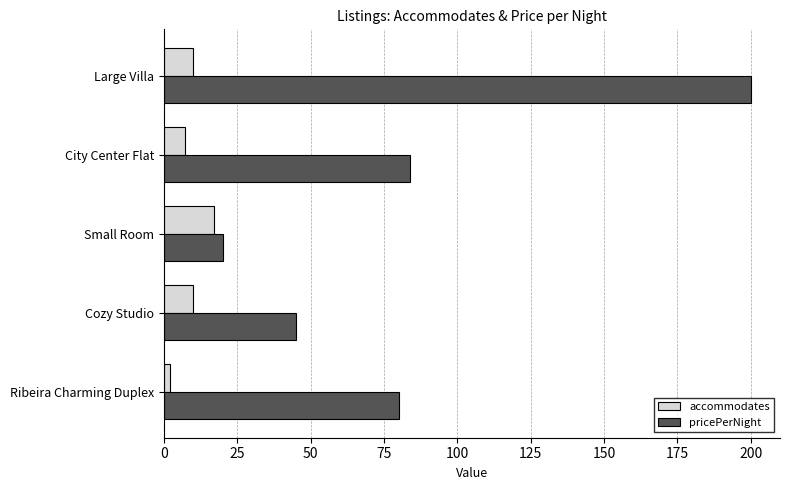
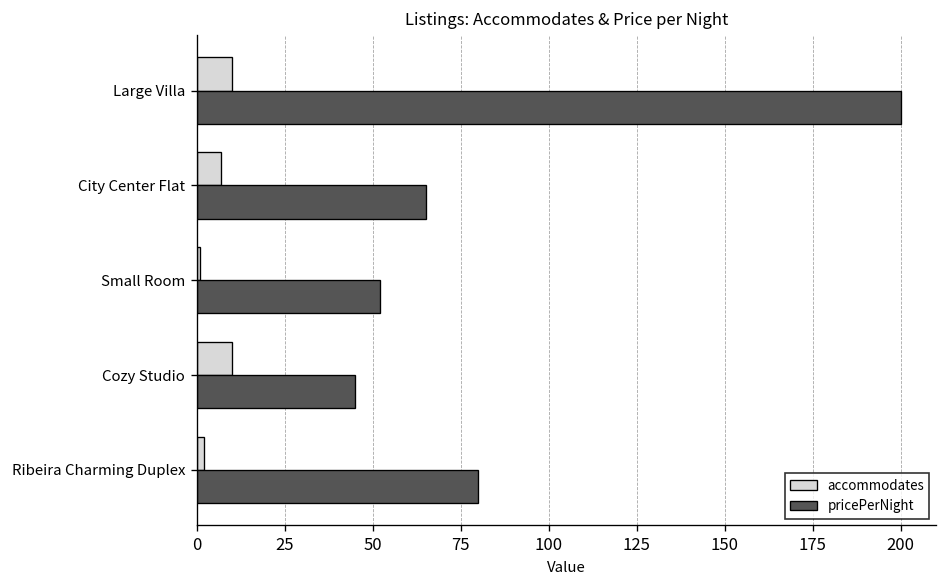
pricePerNight, City Center Flat: 84 -> 65
accommodates, Small Room: 17 -> 1
pricePerNight, Small Room: 20 -> 52
